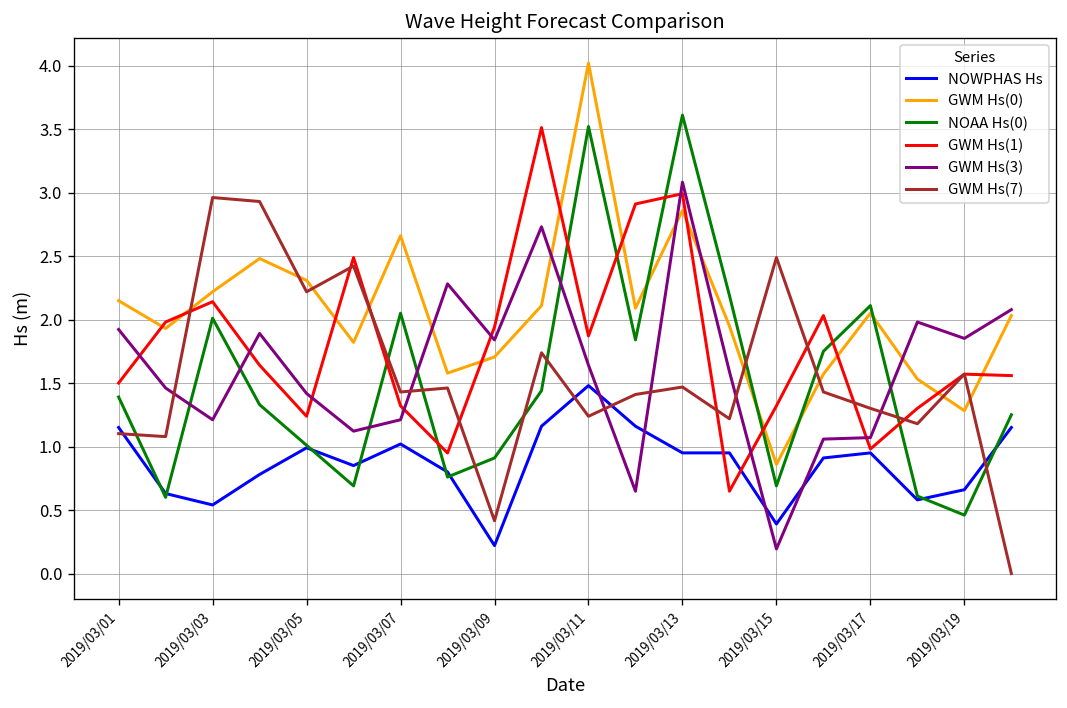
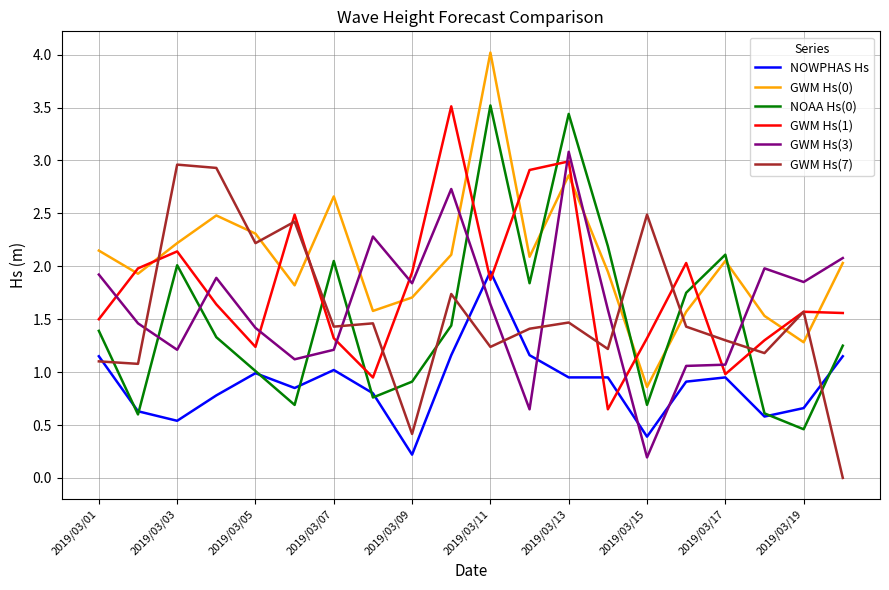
NOWPHAS Hs, 2019/03/11: 1.48 -> 1.95
NOAA Hs(0), 2019/03/13: 3.61 -> 3.44
